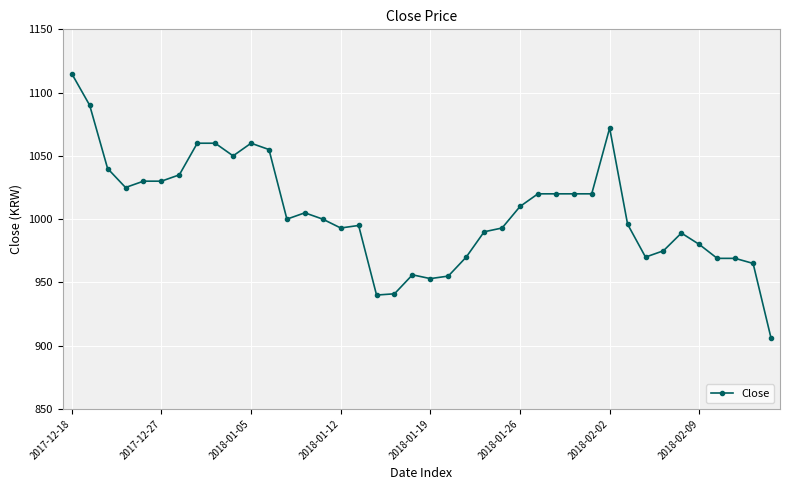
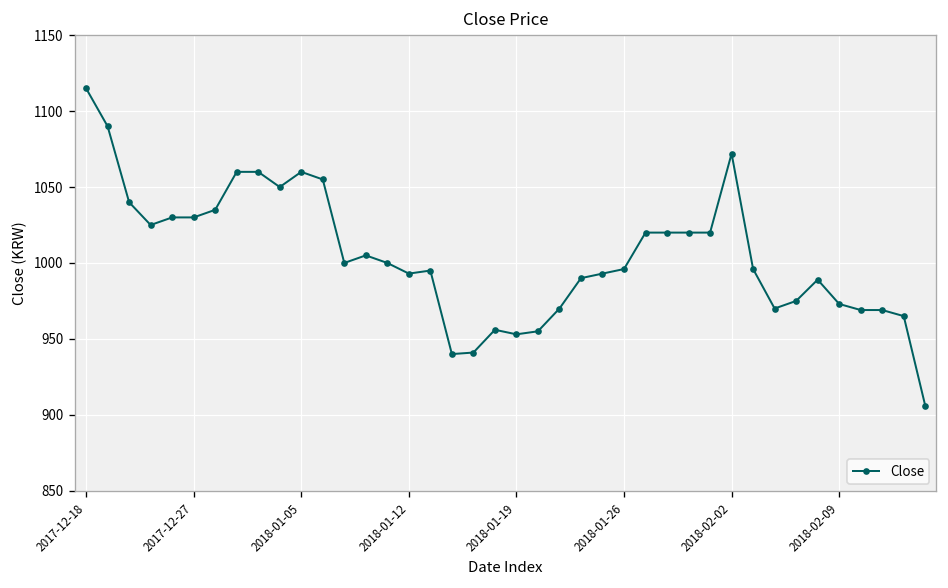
2018-01-26: 1010 -> 996
2018-02-09: 980 -> 973
